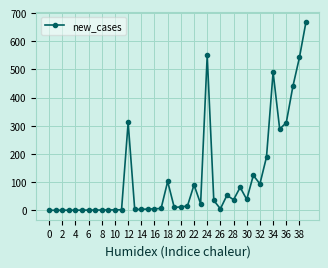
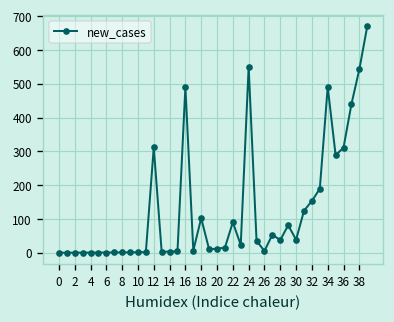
16: 10 -> 490
32: 90 -> 150
